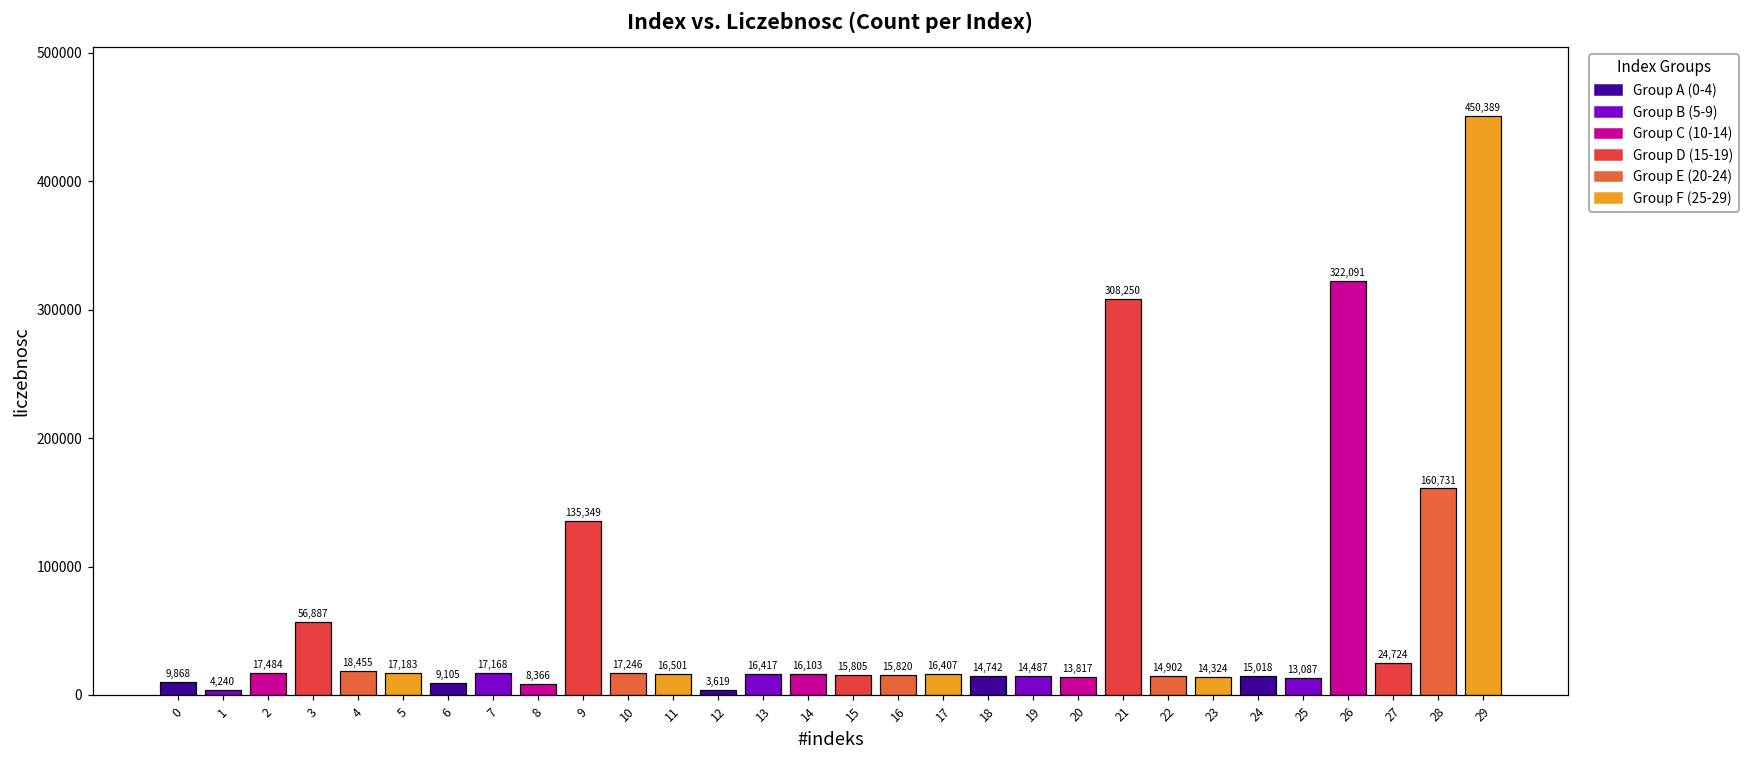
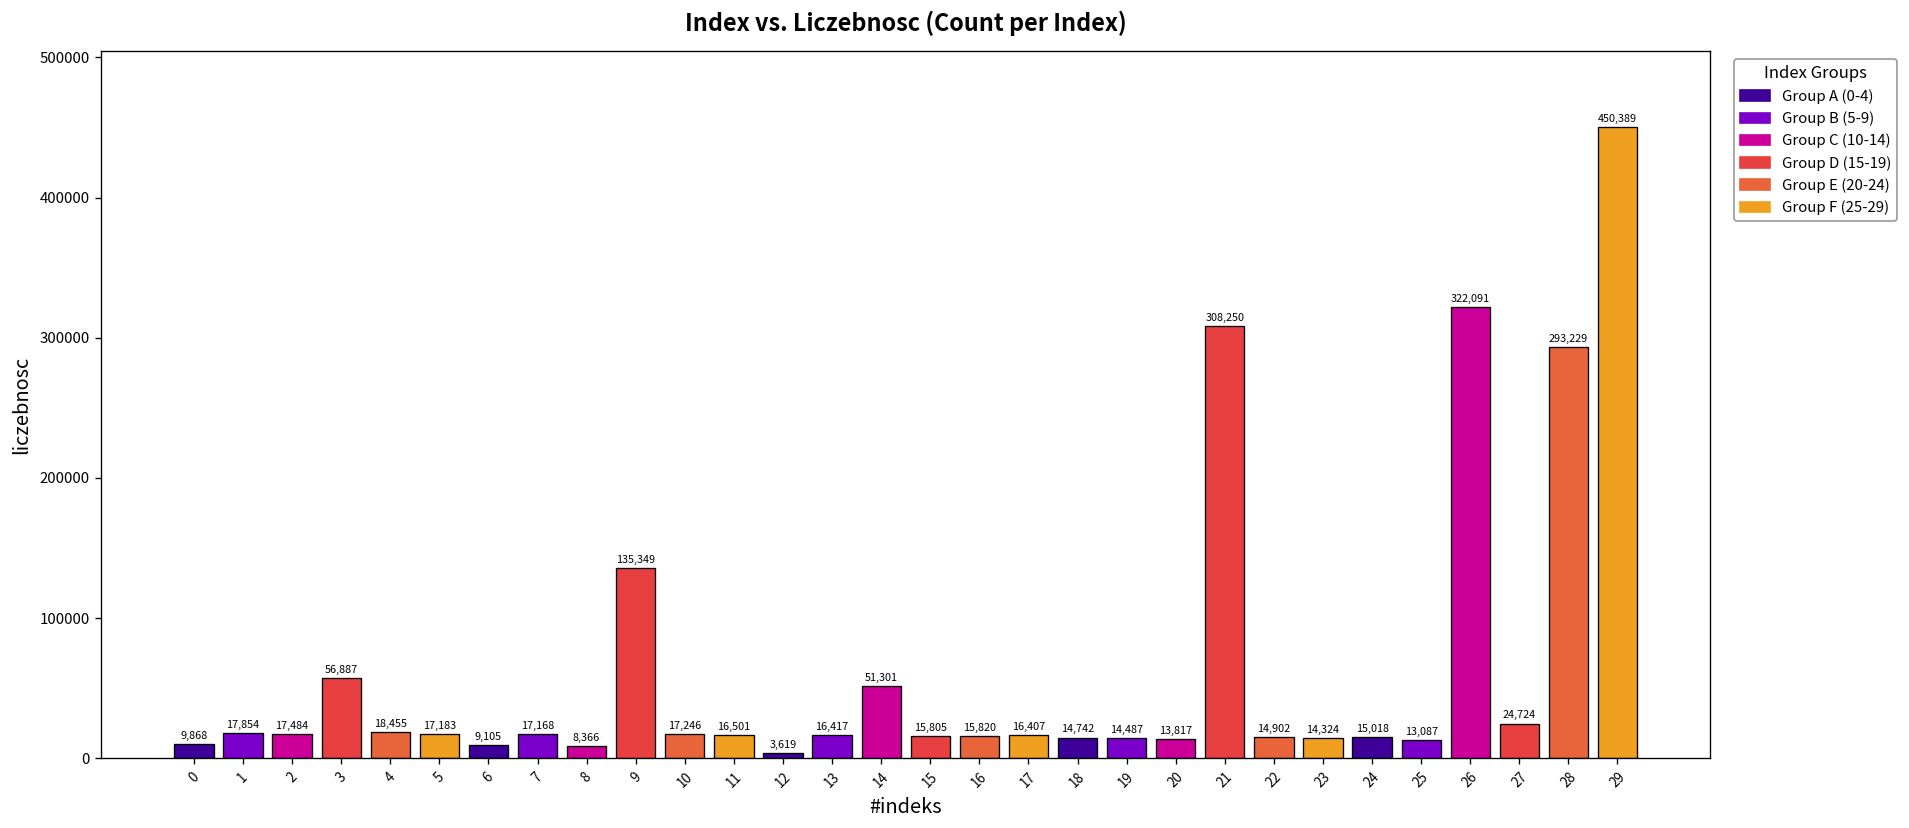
1: 4,240 -> 17,854
14: 16,103 -> 51,301
28: 160,731 -> 293,229
